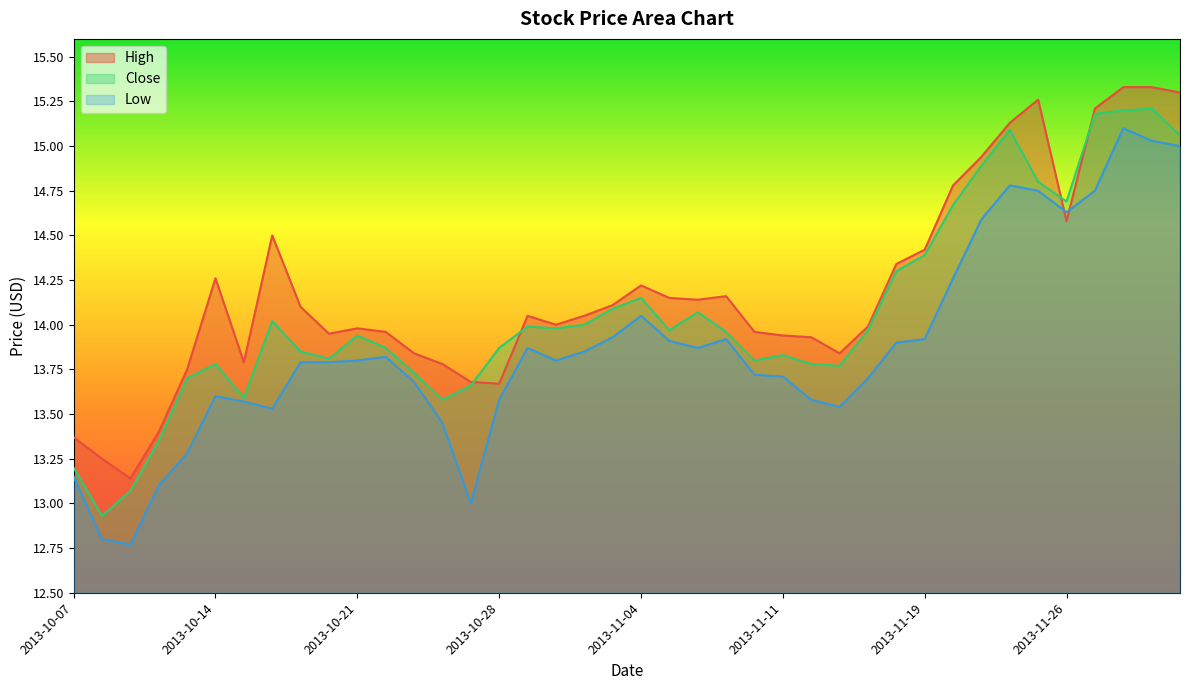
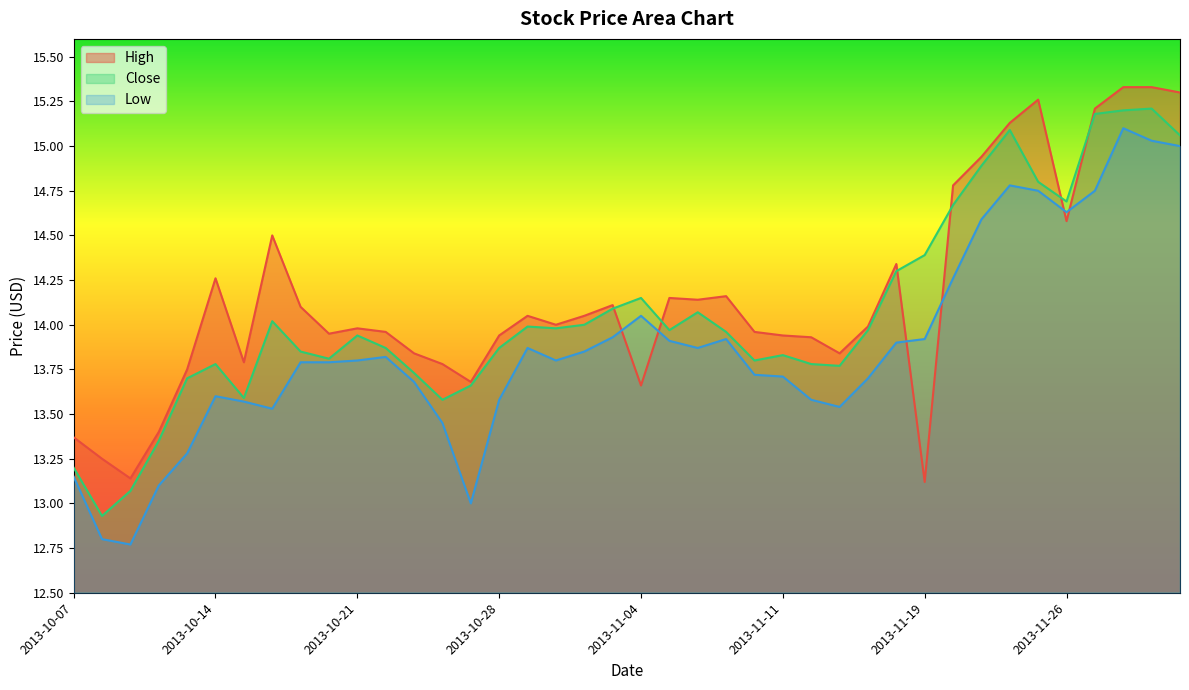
High, 2013-10-28: 13.67 -> 13.94
High, 2013-11-04: 14.22 -> 13.66
High, 2013-11-19: 14.42 -> 13.12
